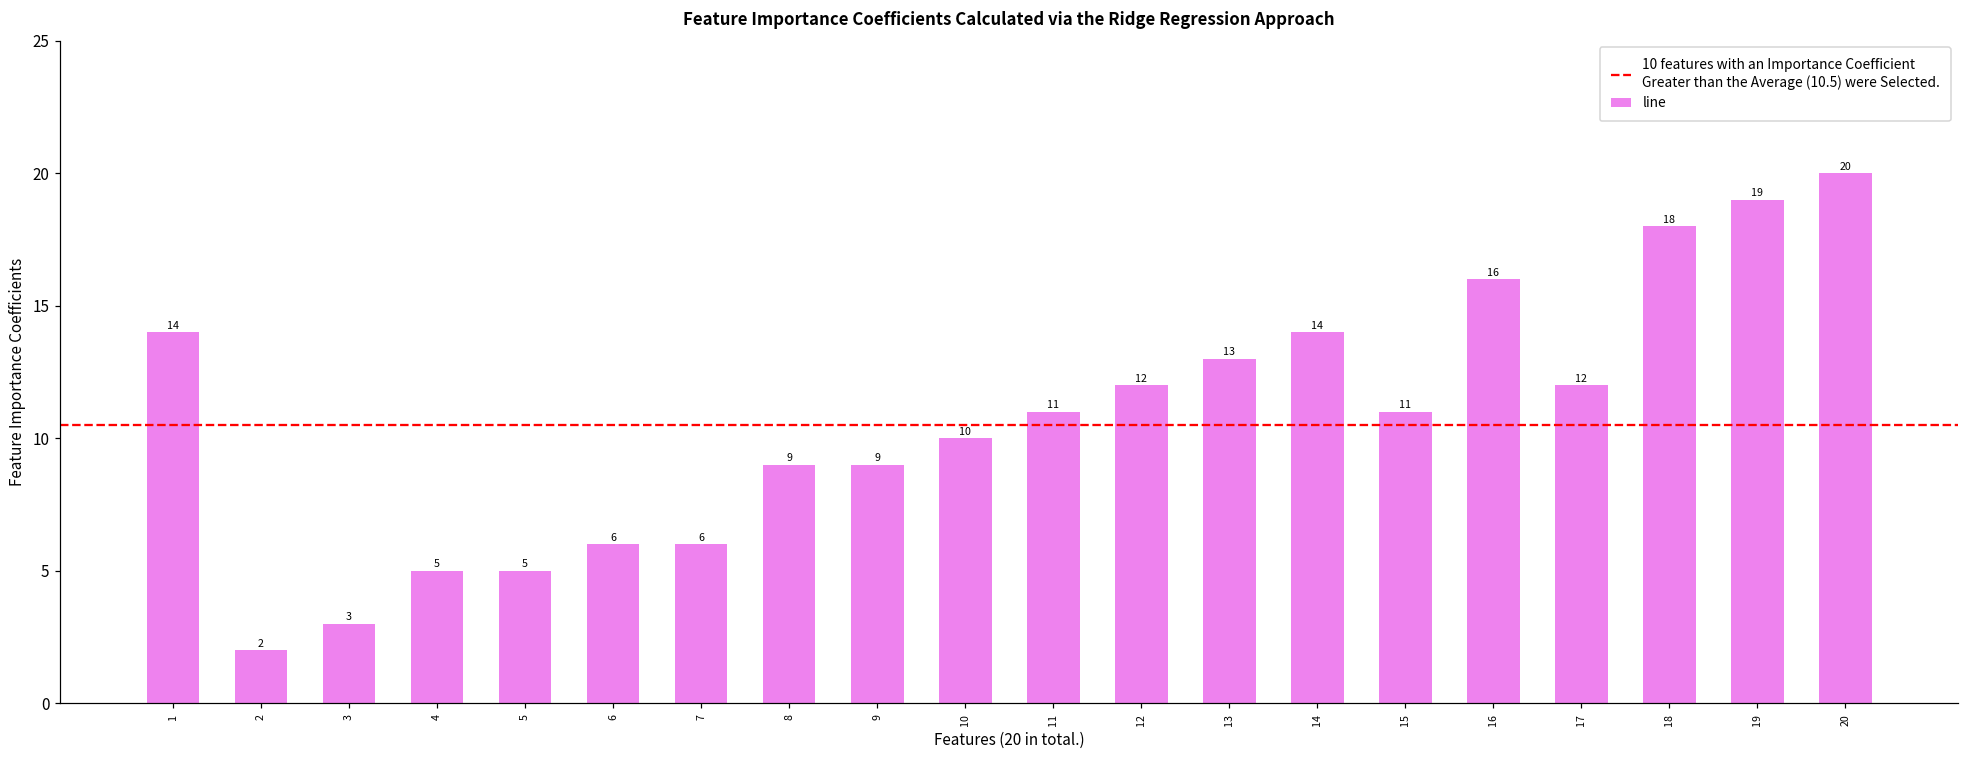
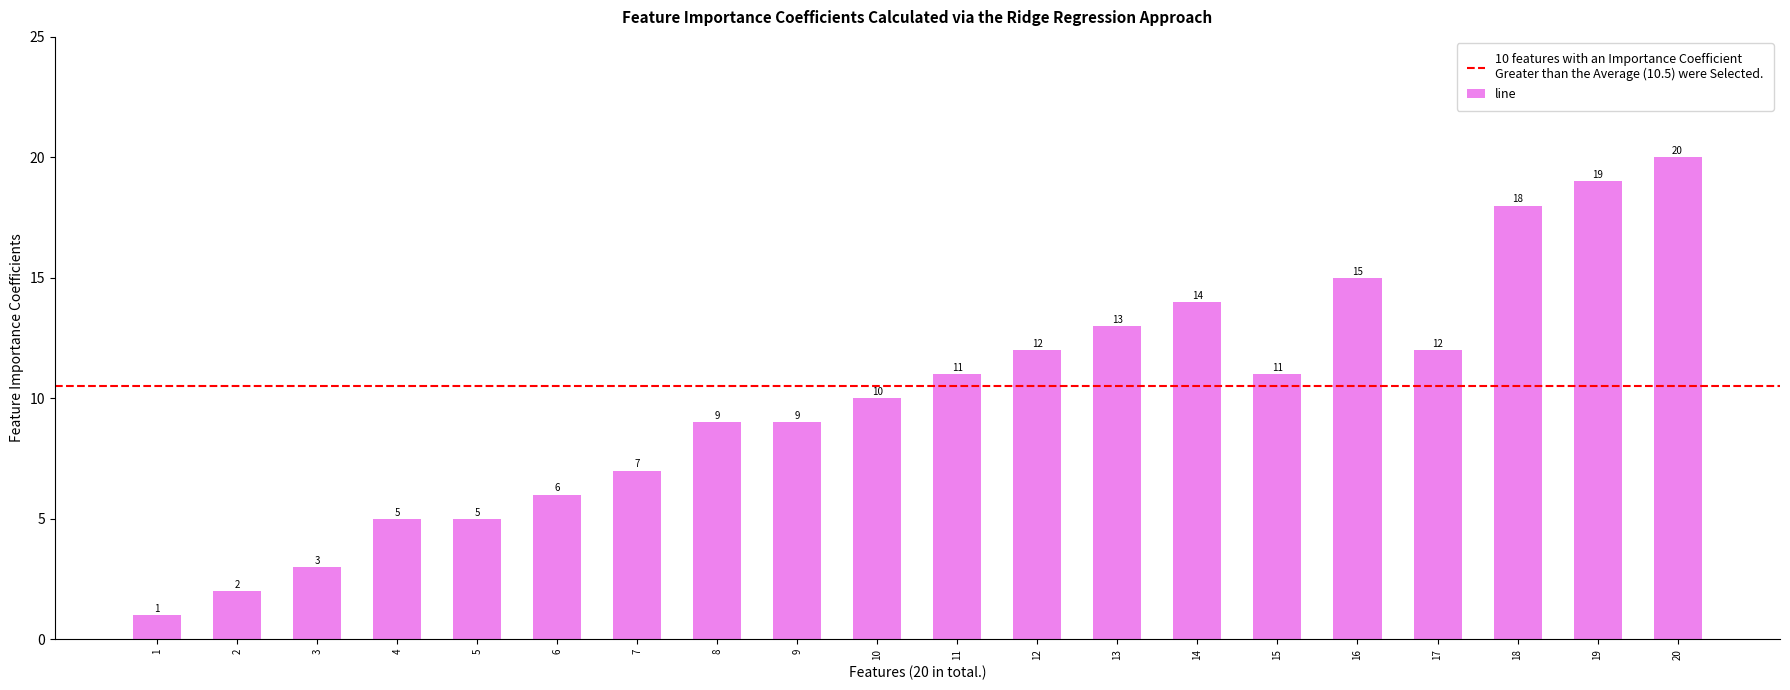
1: 14 -> 1
7: 6 -> 7
16: 16 -> 15
